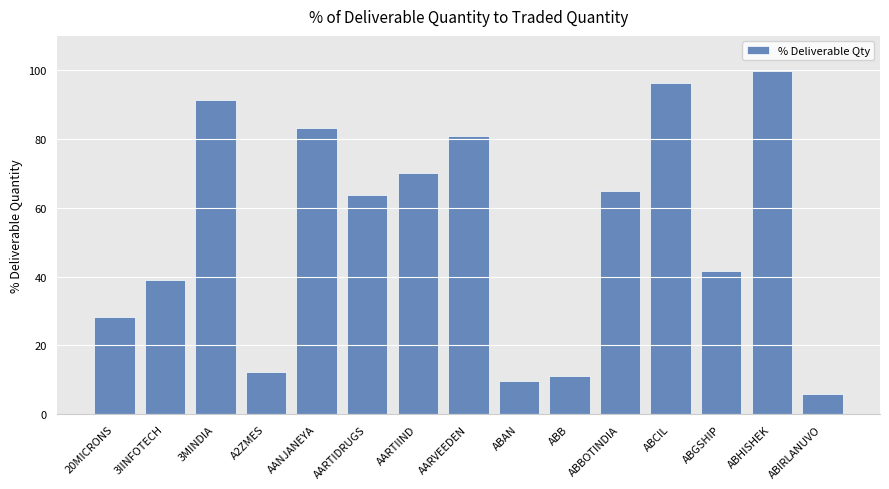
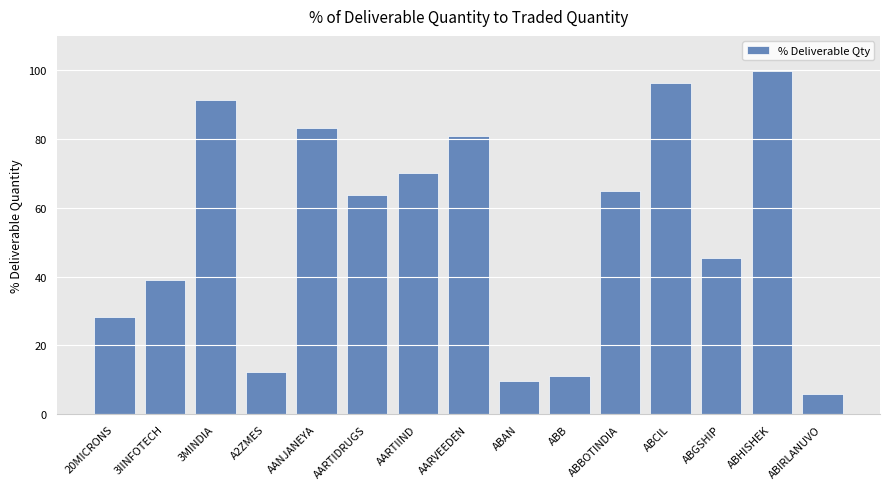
ABGSHIP: 42 -> 45
